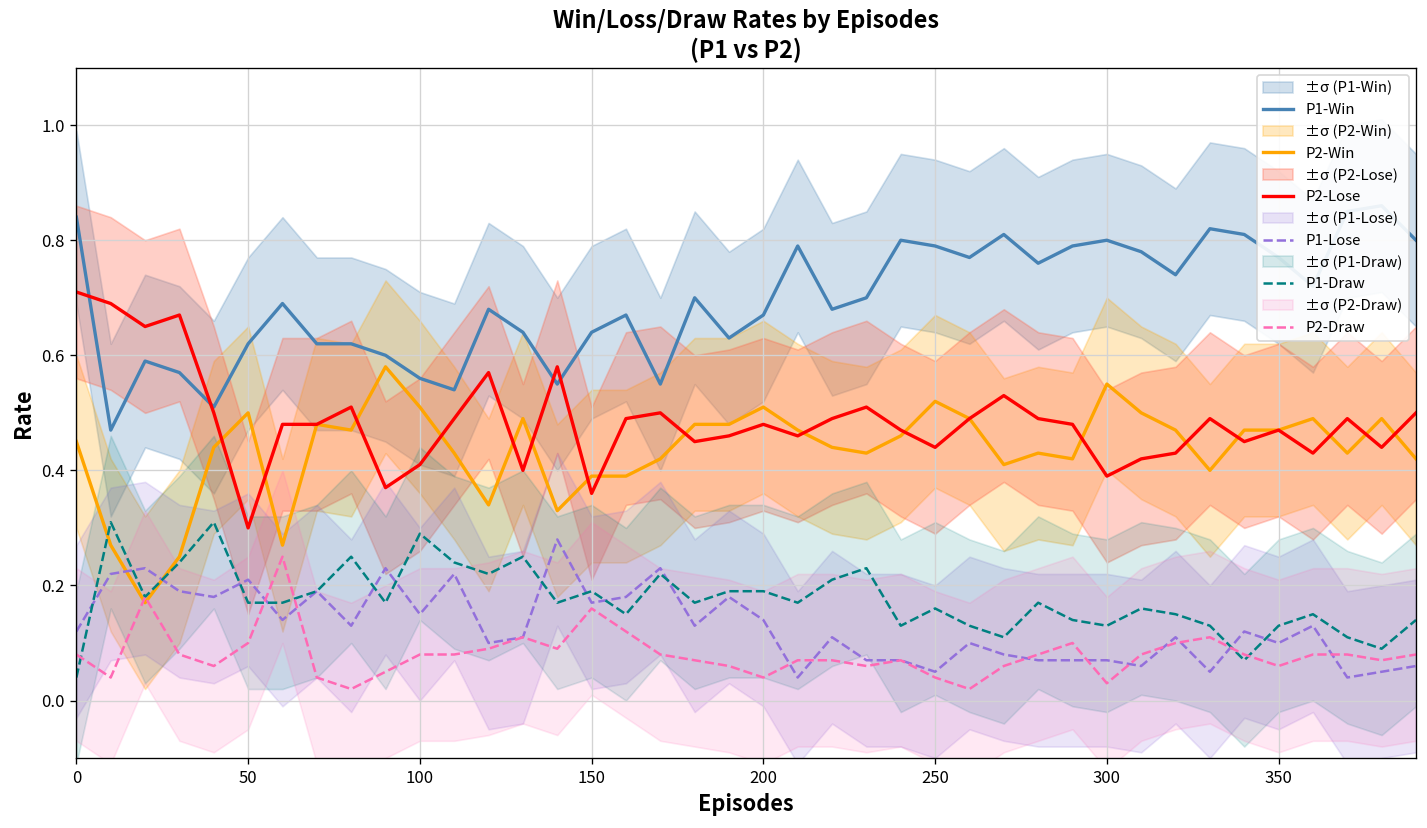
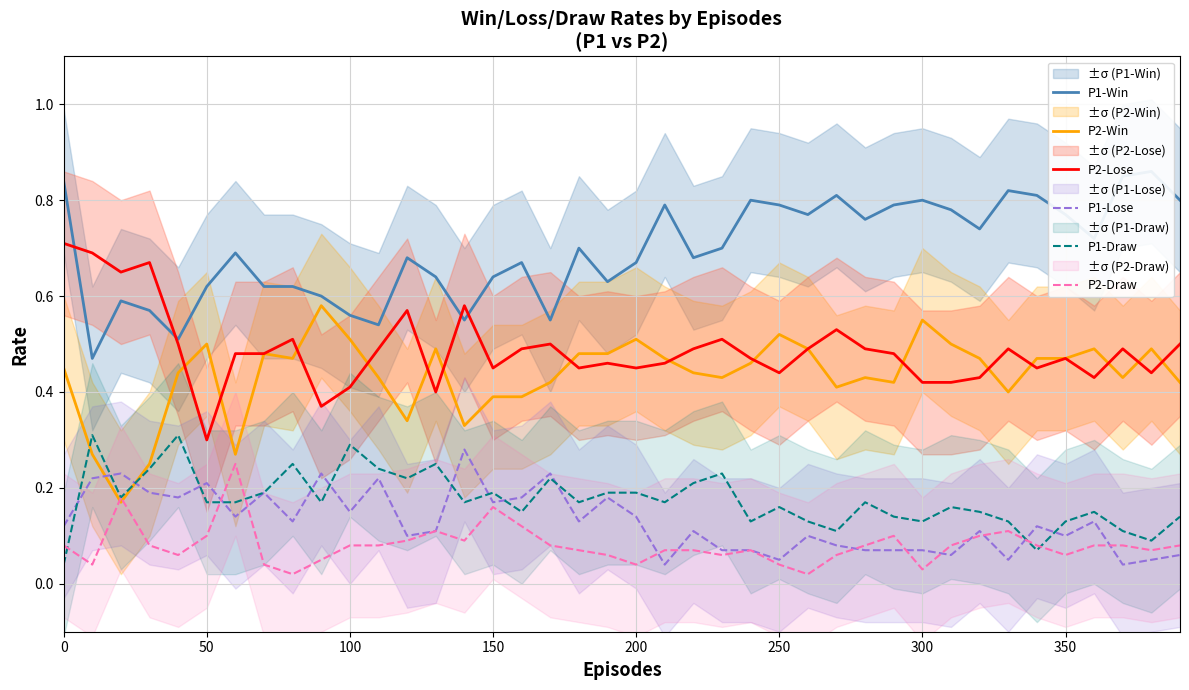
P2-Lose, 150: 0.36 -> 0.45
P2-Lose, 200: 0.48 -> 0.45
P2-Lose, 300: 0.39 -> 0.42
